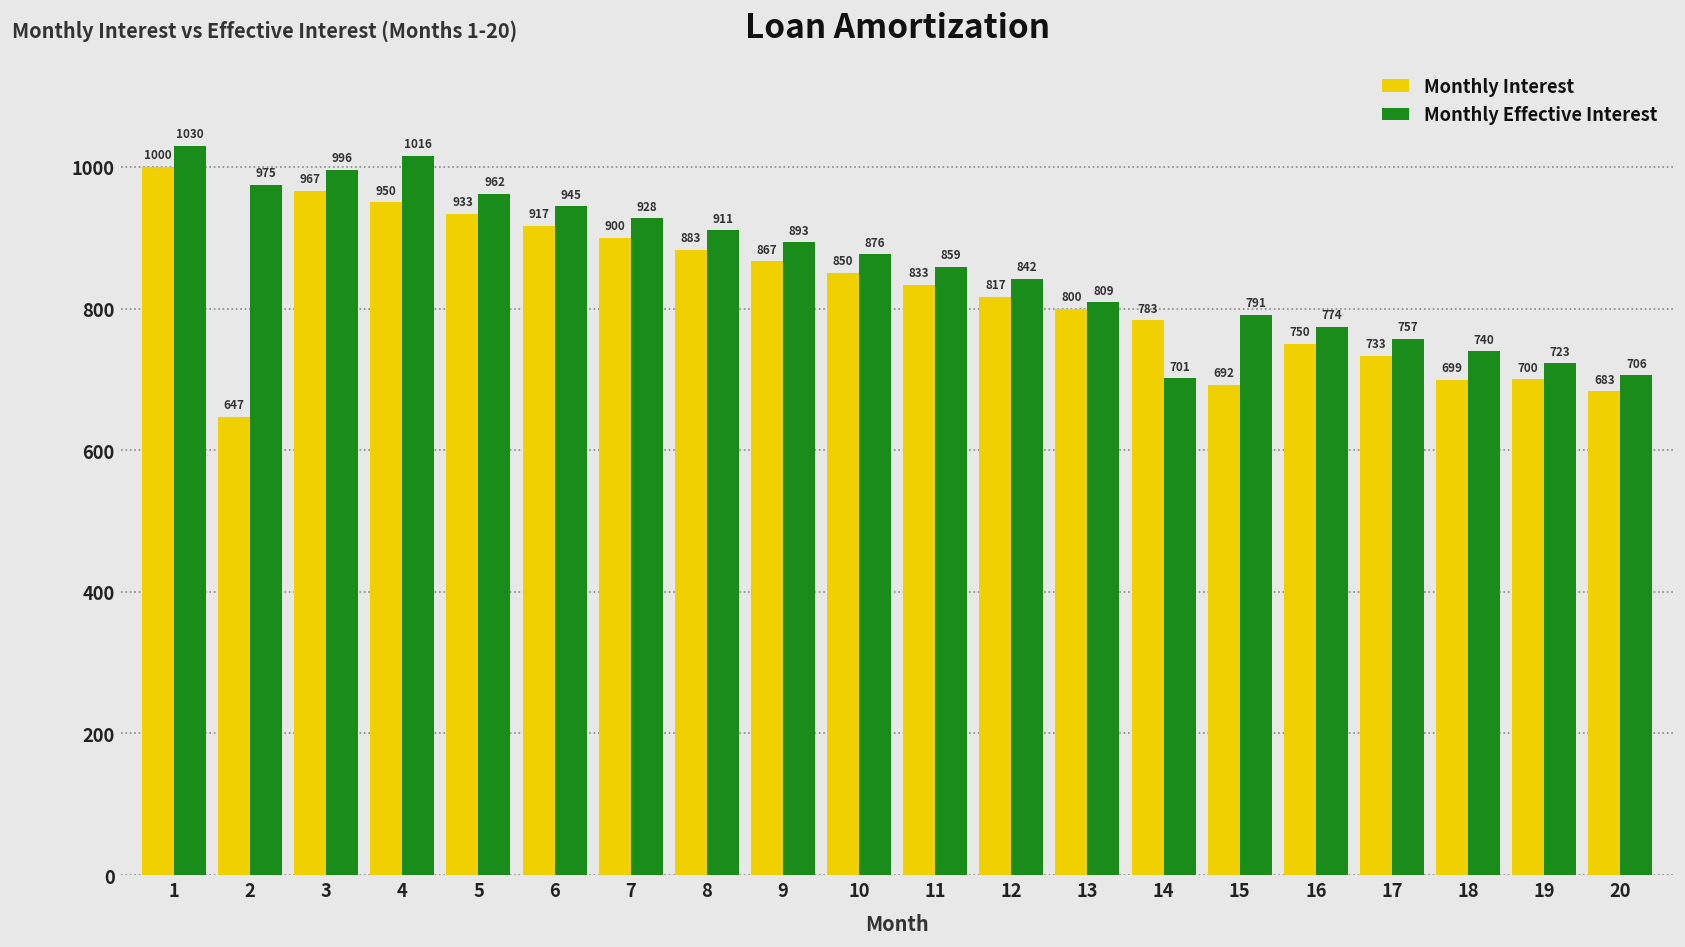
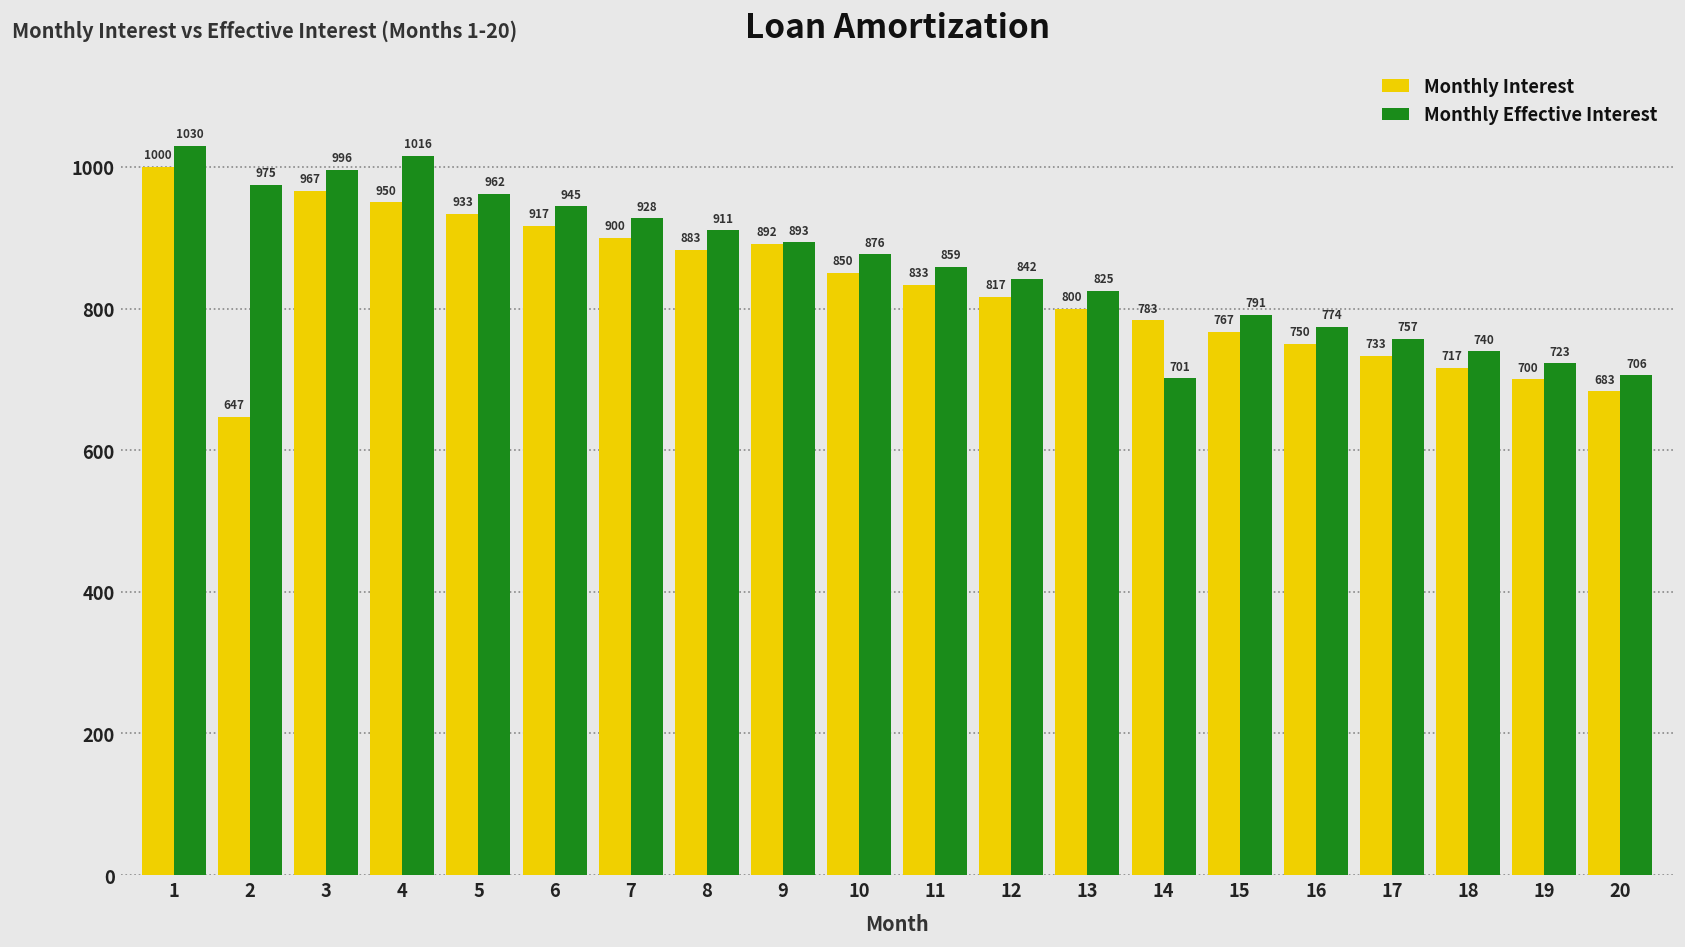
Monthly Interest, 9: 867 -> 892
Monthly Effective Interest, 13: 809 -> 825
Monthly Interest, 15: 692 -> 767
Monthly Interest, 18: 699 -> 717
